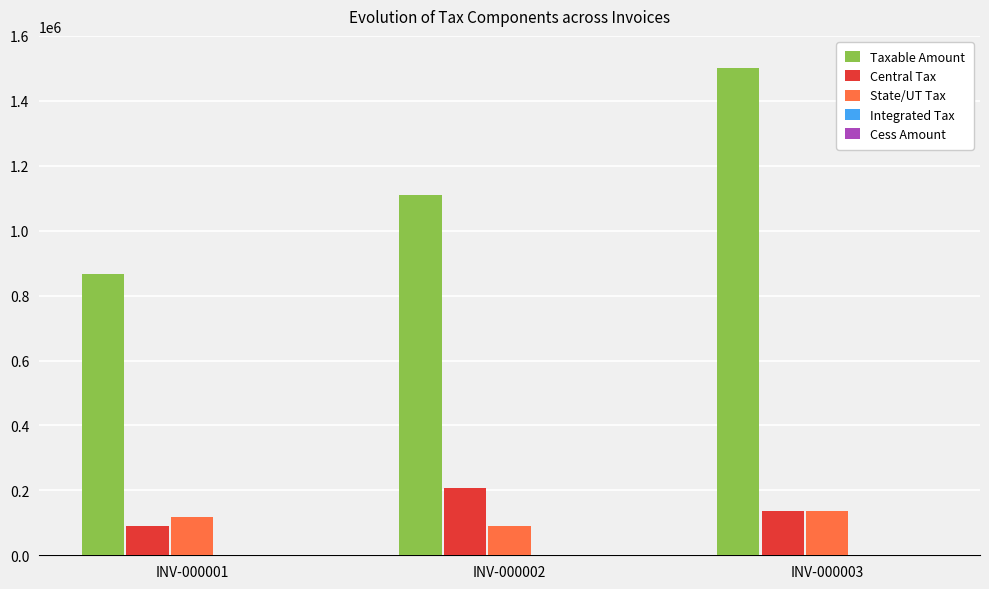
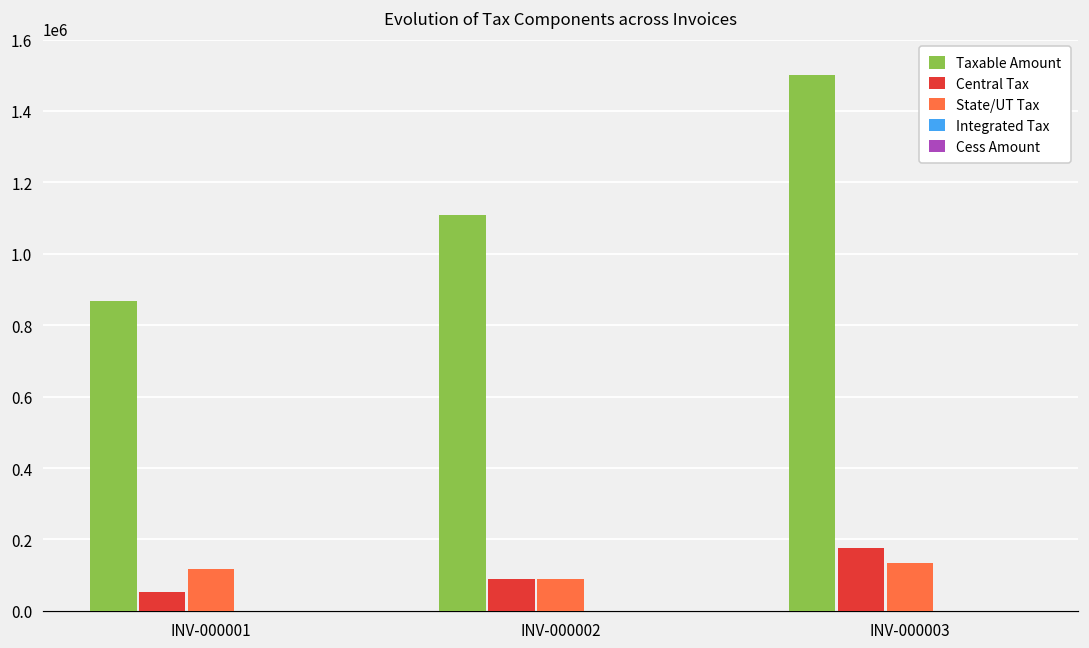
Central Tax, INV-000001: 90000 -> 50000
Central Tax, INV-000002: 210000 -> 90000
Central Tax, INV-000003: 140000 -> 180000
